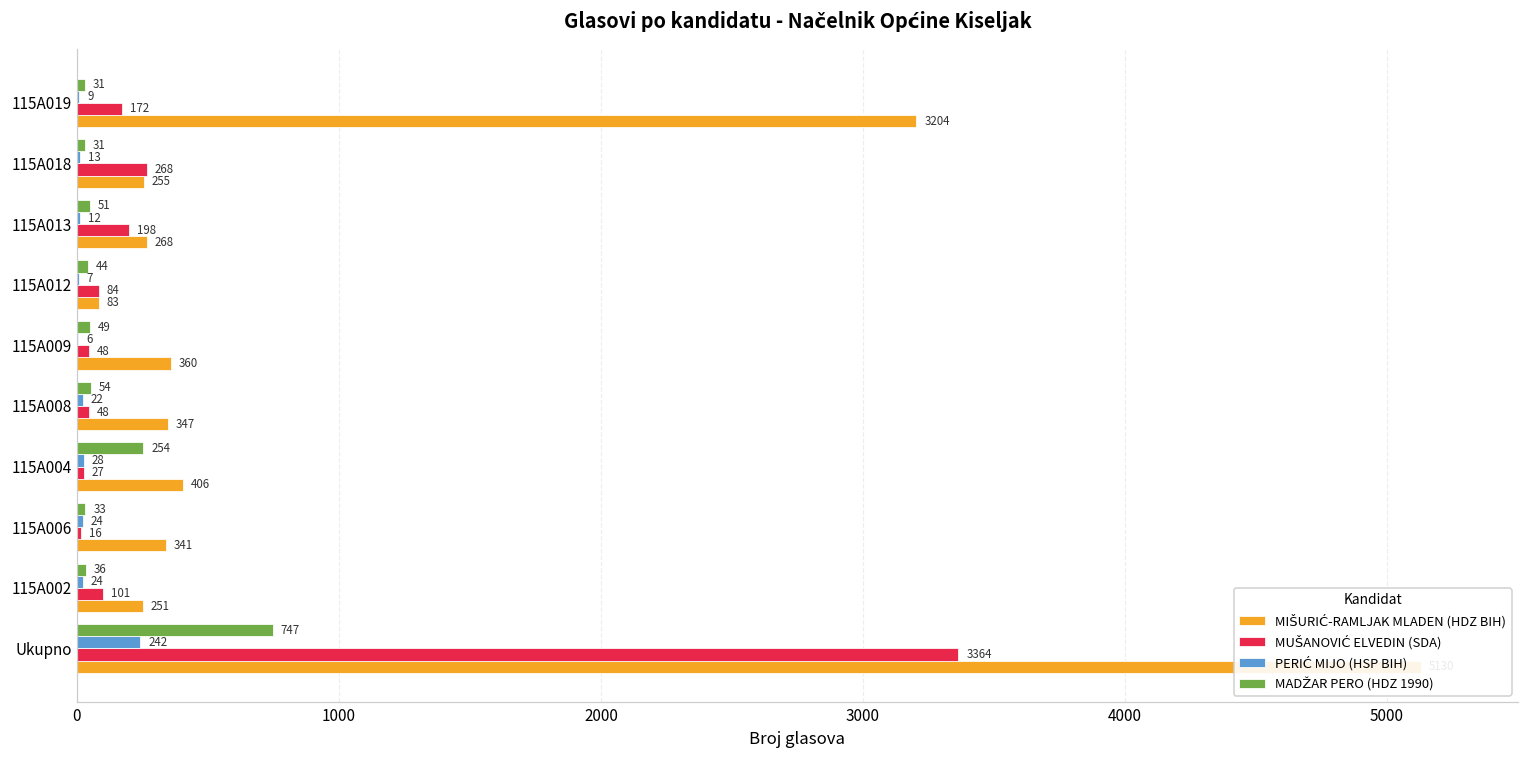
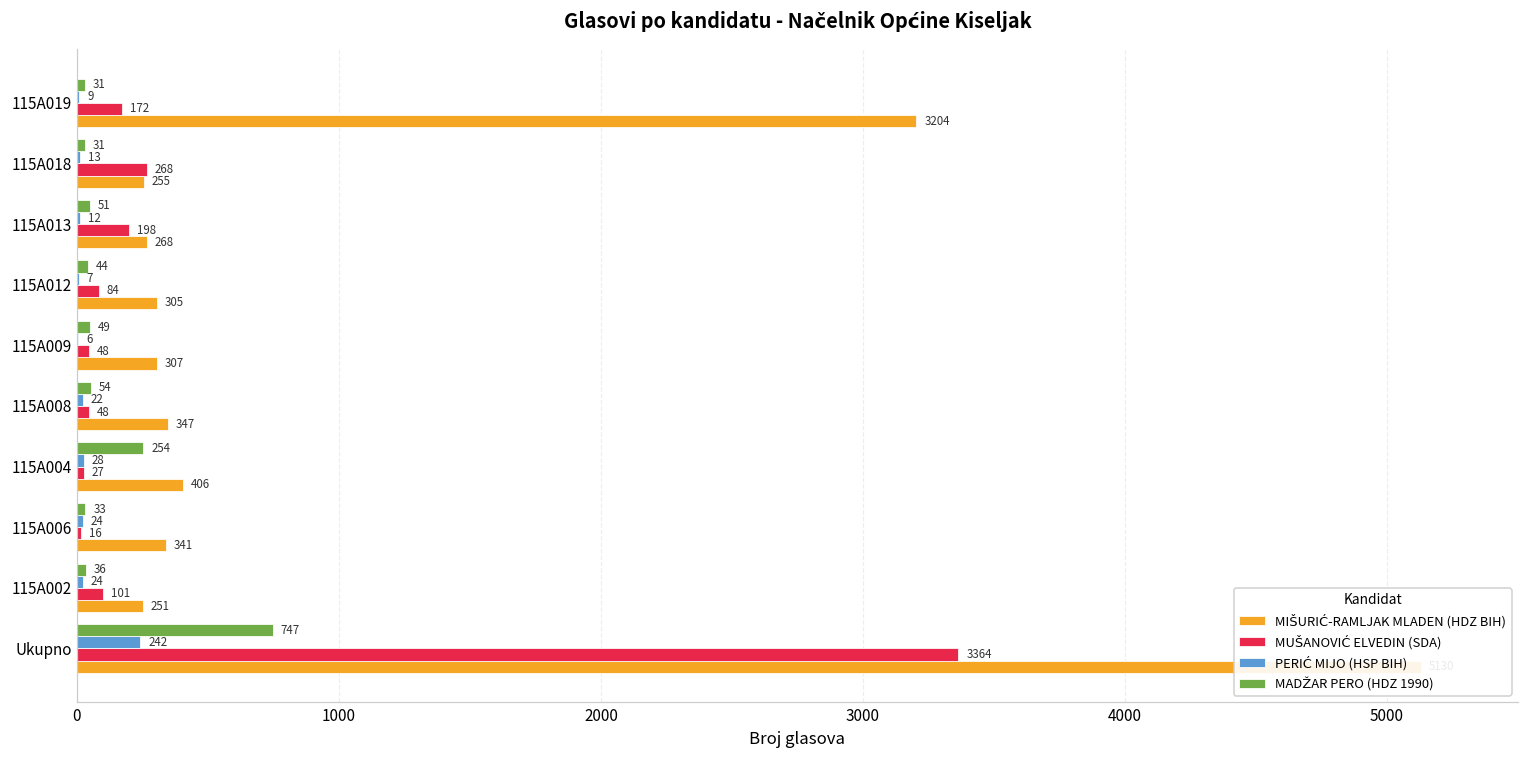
MIŠURIĆ-RAMLJAK MLADEN (HDZ BIH), 115A012: 83 -> 305
MIŠURIĆ-RAMLJAK MLADEN (HDZ BIH), 115A009: 360 -> 307
